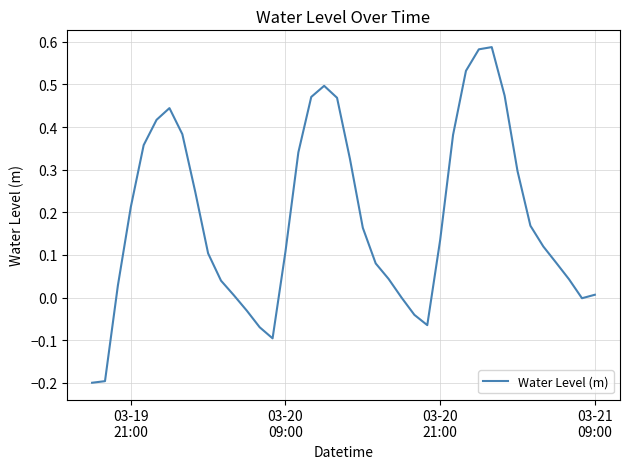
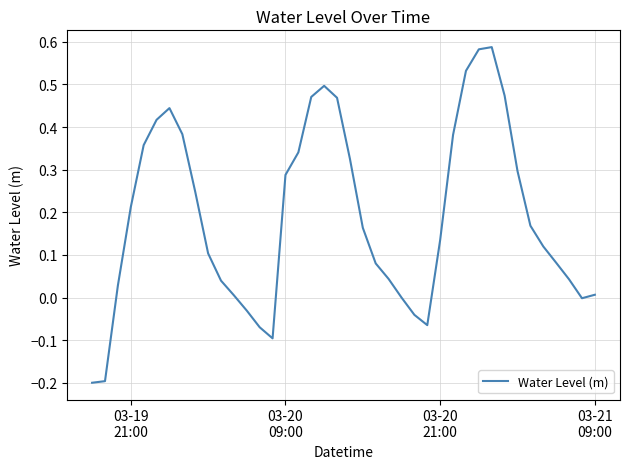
03-20 09:00: 0.11 -> 0.29
